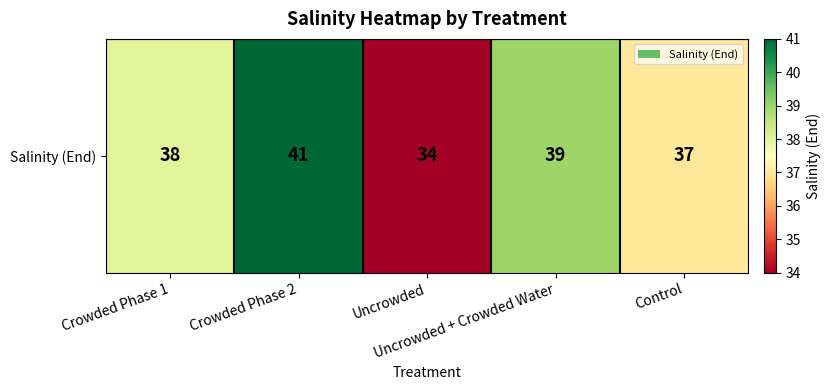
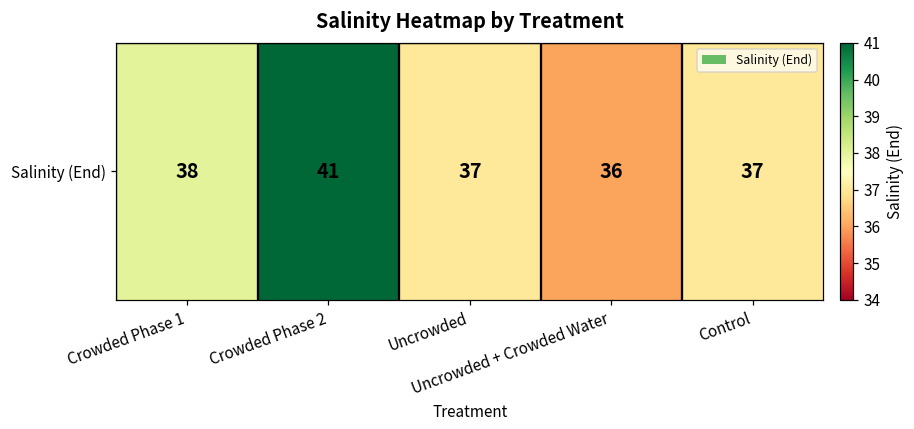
Salinity (End), Uncrowded: 34 -> 37
Salinity (End), Uncrowded + Crowded Water: 39 -> 36
